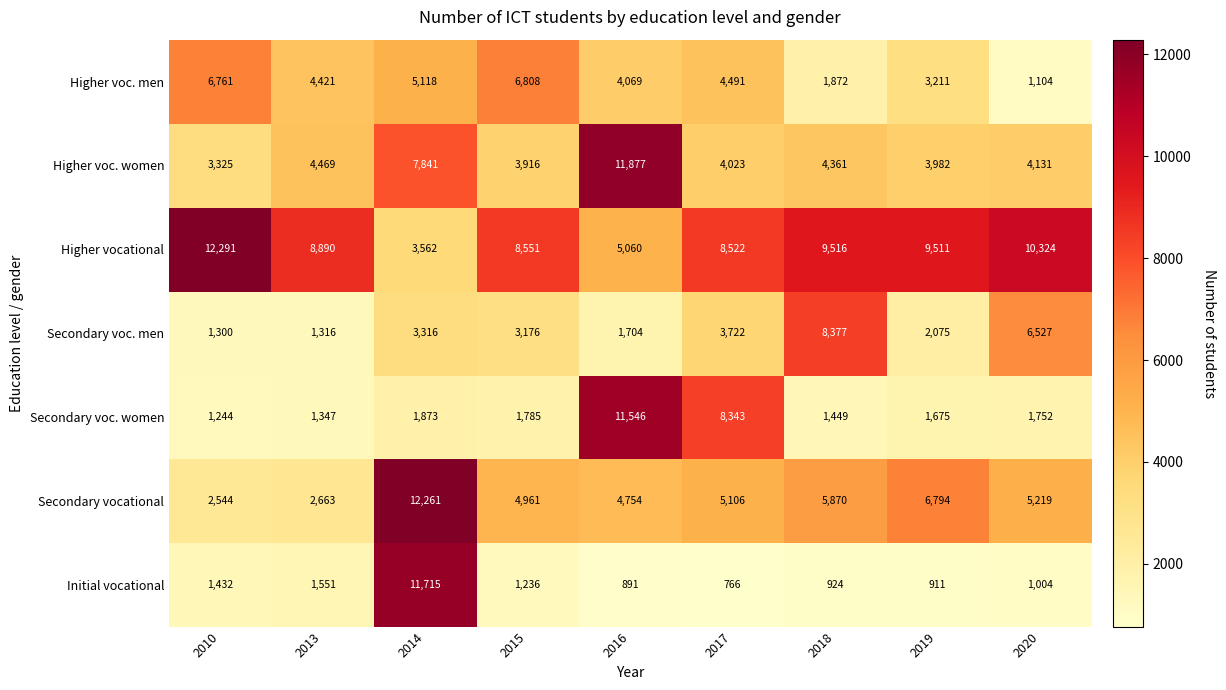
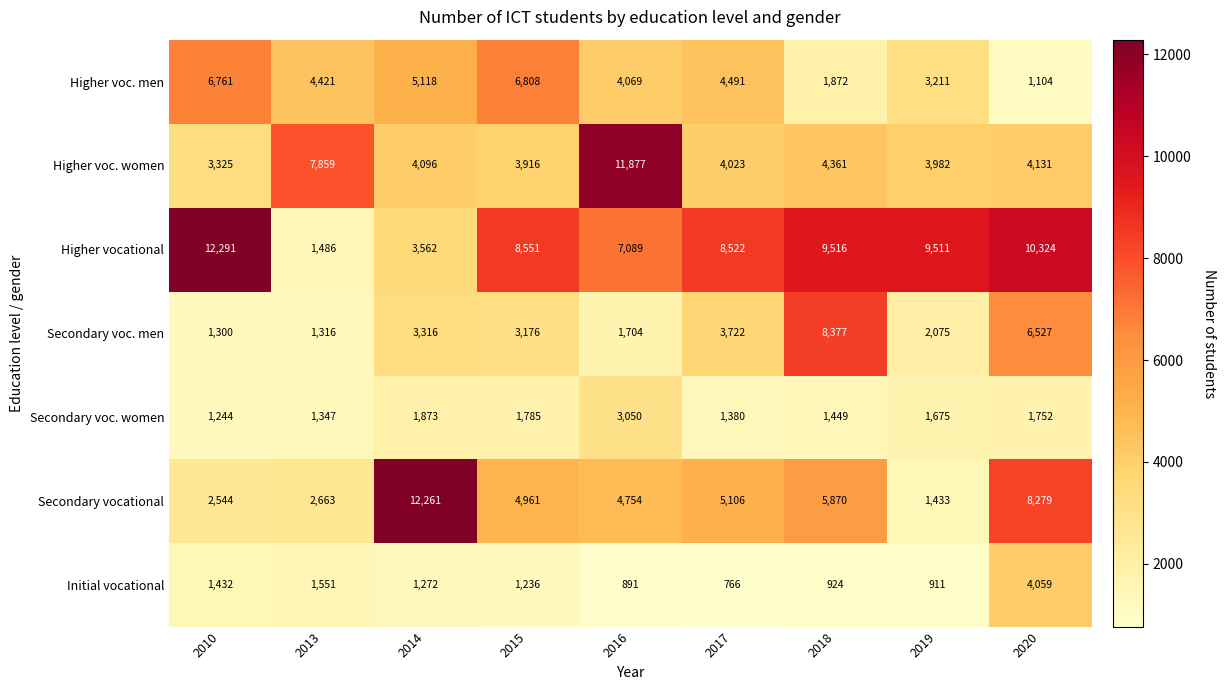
Higher voc. women, 2013: 4,469 -> 7,859
Higher voc. women, 2014: 7,841 -> 4,096
Higher vocational, 2013: 8,890 -> 1,486
Higher vocational, 2016: 5,060 -> 7,089
Secondary voc. women, 2016: 11,546 -> 3,050
Secondary voc. women, 2017: 8,343 -> 1,380
Secondary vocational, 2019: 6,794 -> 1,433
Secondary vocational, 2020: 5,219 -> 8,279
Initial vocational, 2014: 11,715 -> 1,272
Initial vocational, 2020: 1,004 -> 4,059
